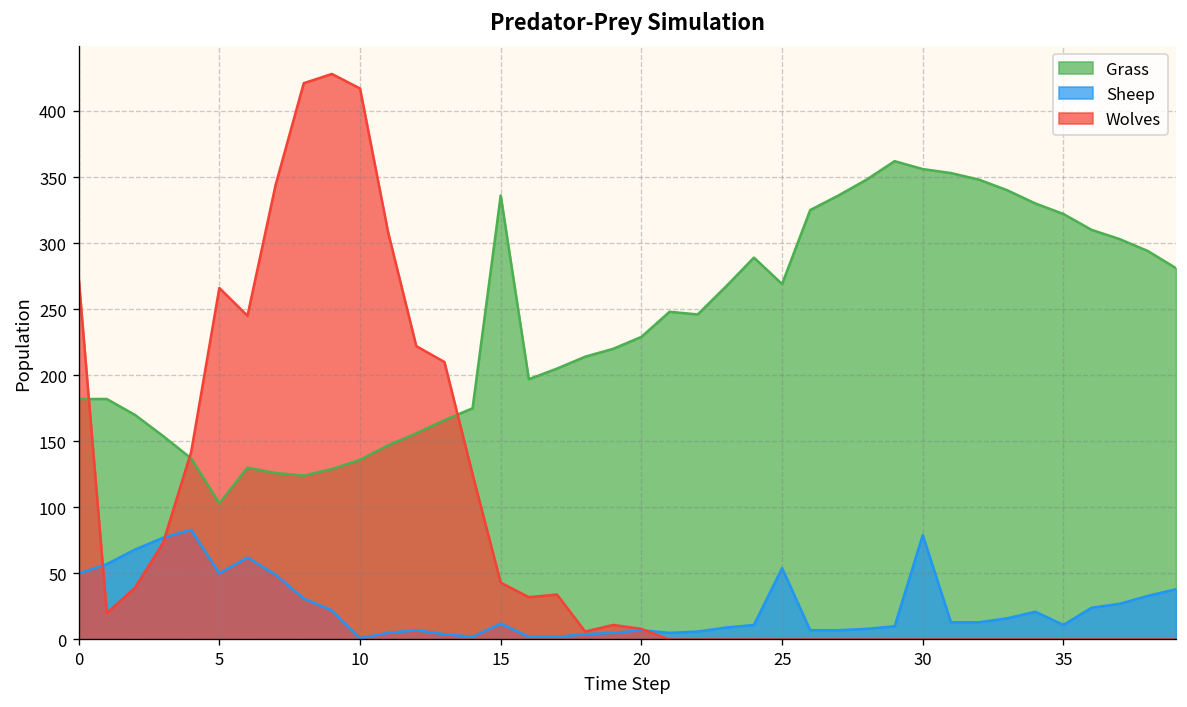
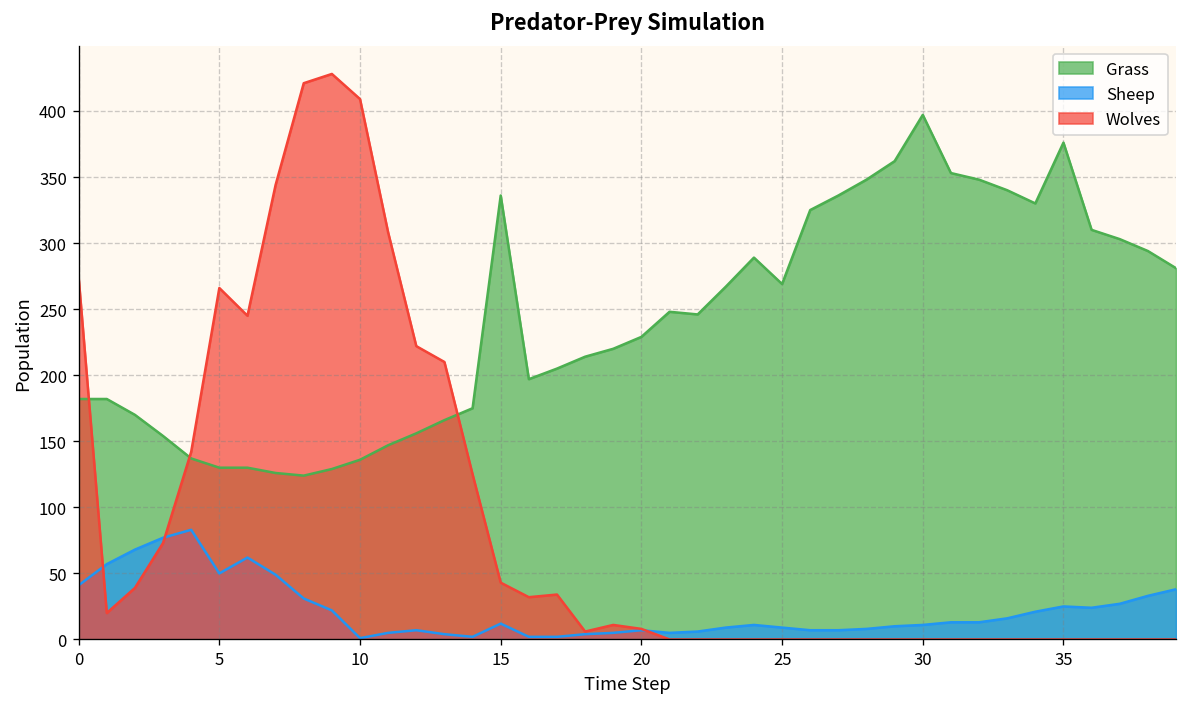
Sheep, 0: 50 -> 41
Grass, 5: 103 -> 130
Wolves, 10: 417 -> 409
Sheep, 25: 54 -> 9
Grass, 30: 356 -> 397
Sheep, 30: 79 -> 11
Grass, 35: 322 -> 376
Sheep, 35: 11 -> 25
